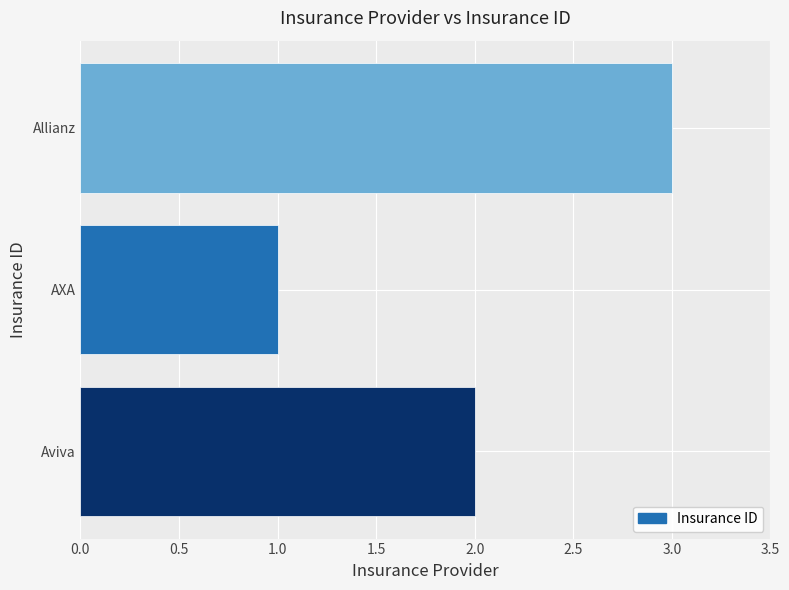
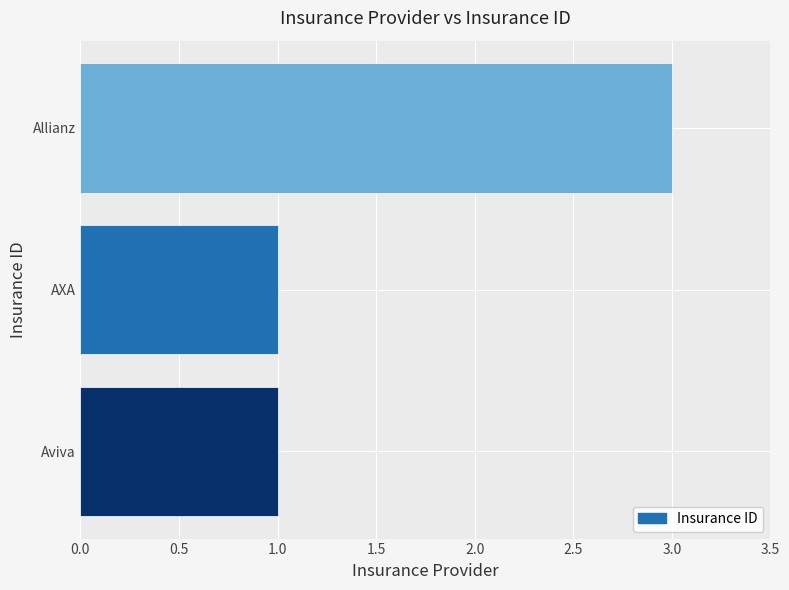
Aviva: 2 -> 1
